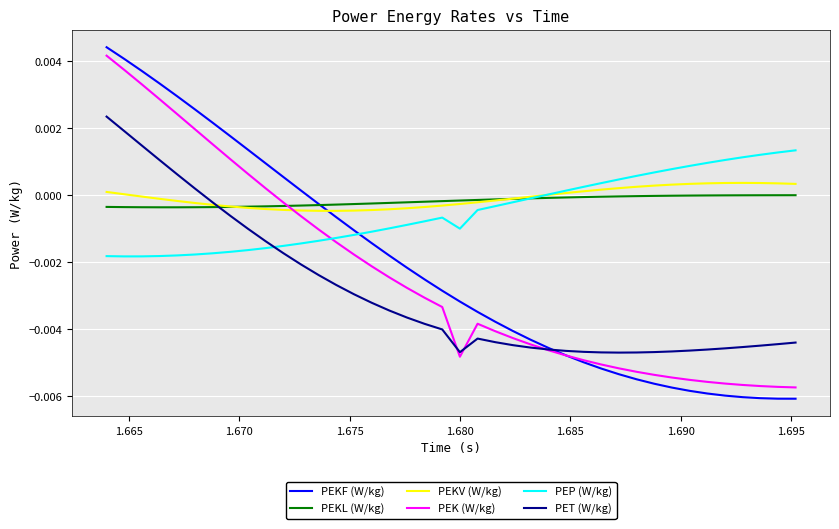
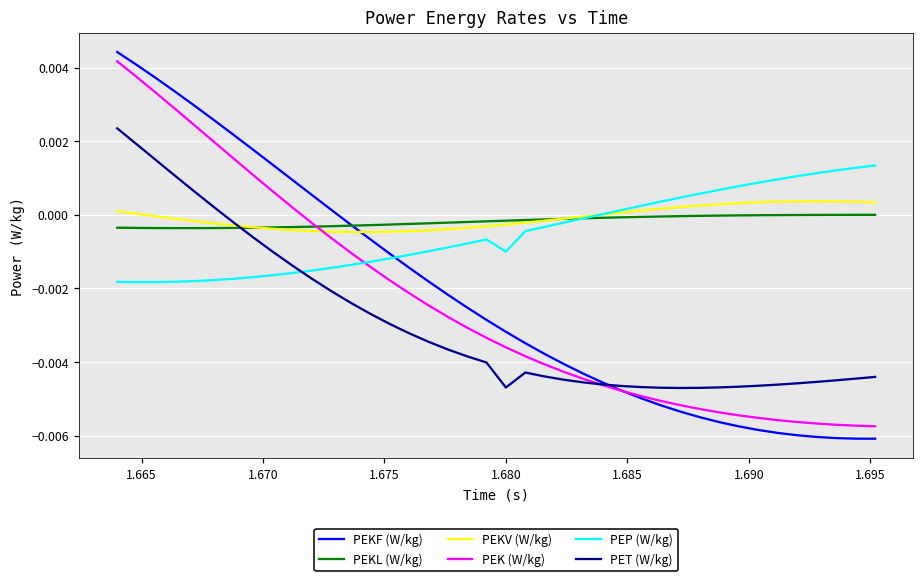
PEK (W/kg), 1.680: -0.0048 -> -0.0036
